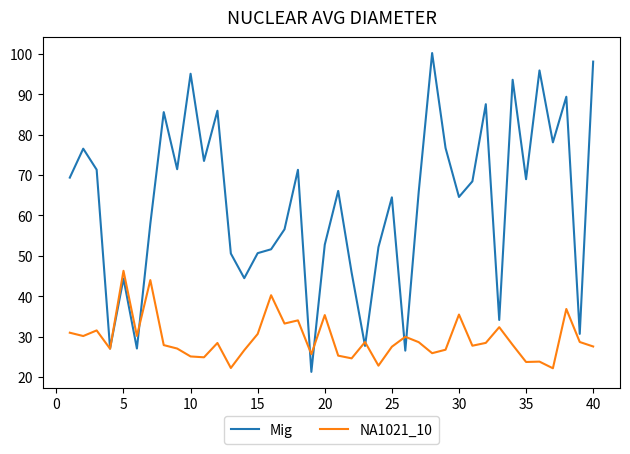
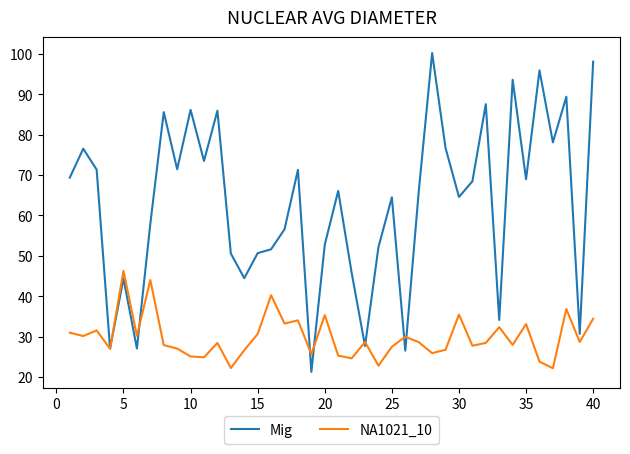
Mig, 10: 95 -> 86
NA1021_10, 35: 24 -> 33
NA1021_10, 40: 28 -> 34
